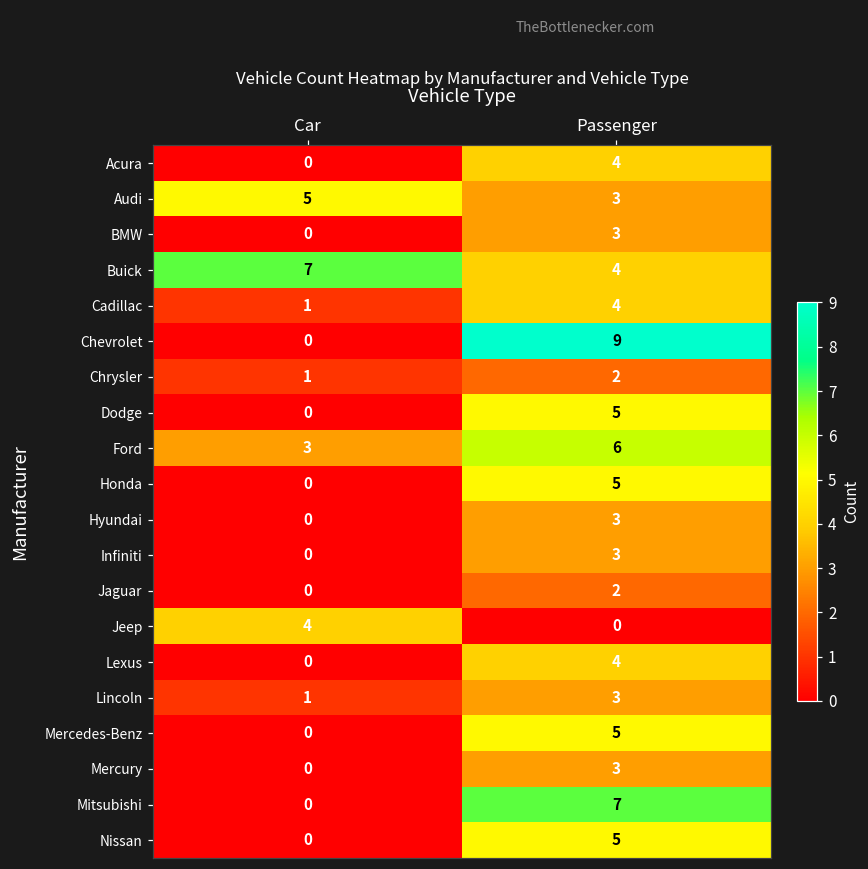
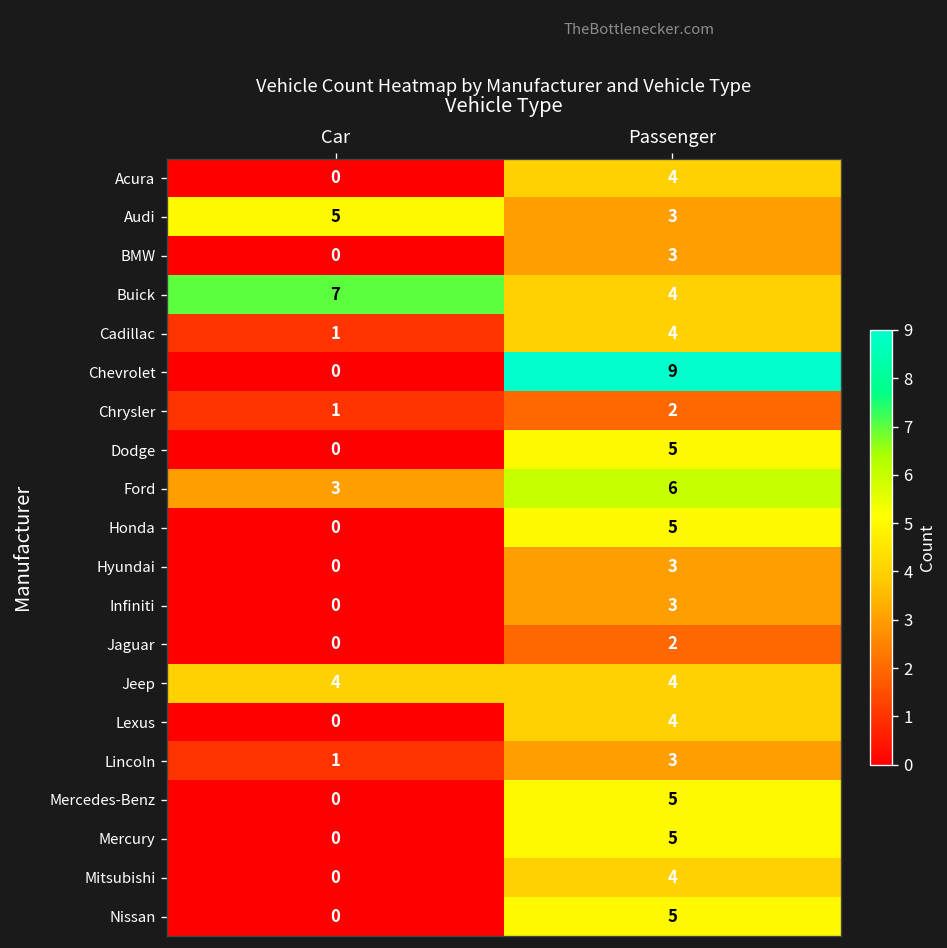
Jeep, Passenger: 0 -> 4
Mercury, Passenger: 3 -> 5
Mitsubishi, Passenger: 7 -> 4
